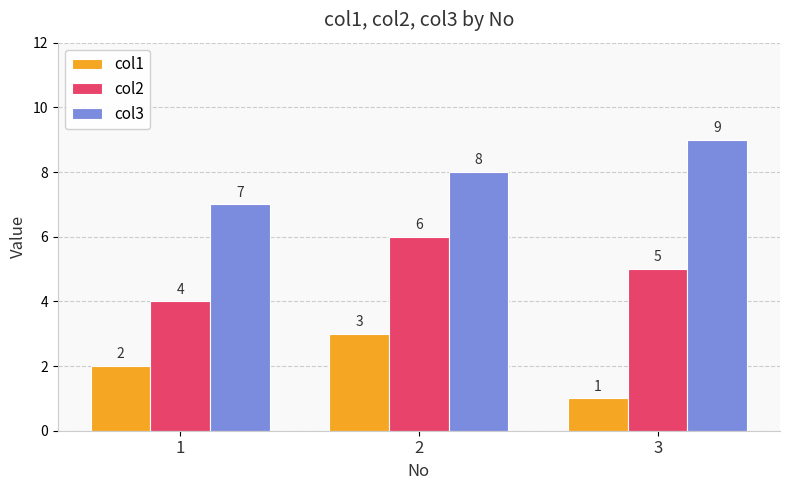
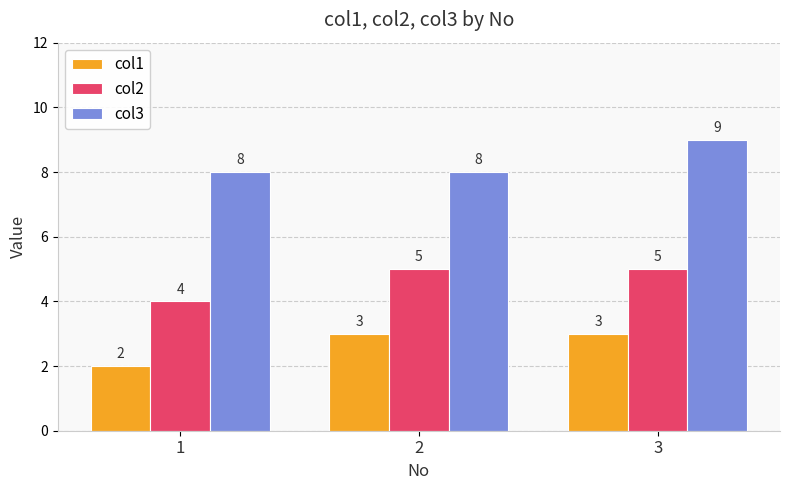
col3, 1: 7 -> 8
col2, 2: 6 -> 5
col1, 3: 1 -> 3
